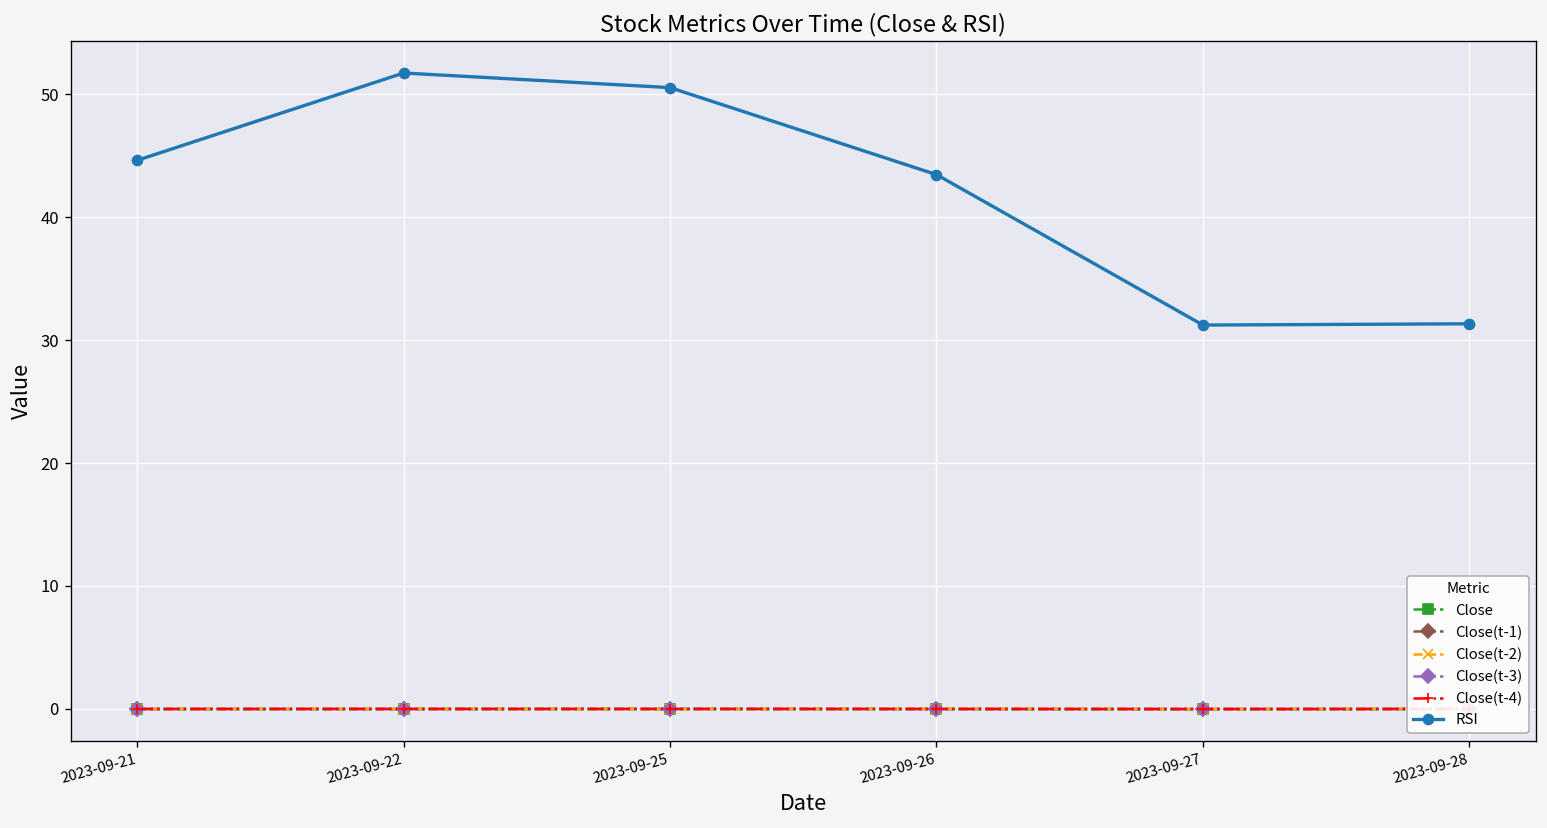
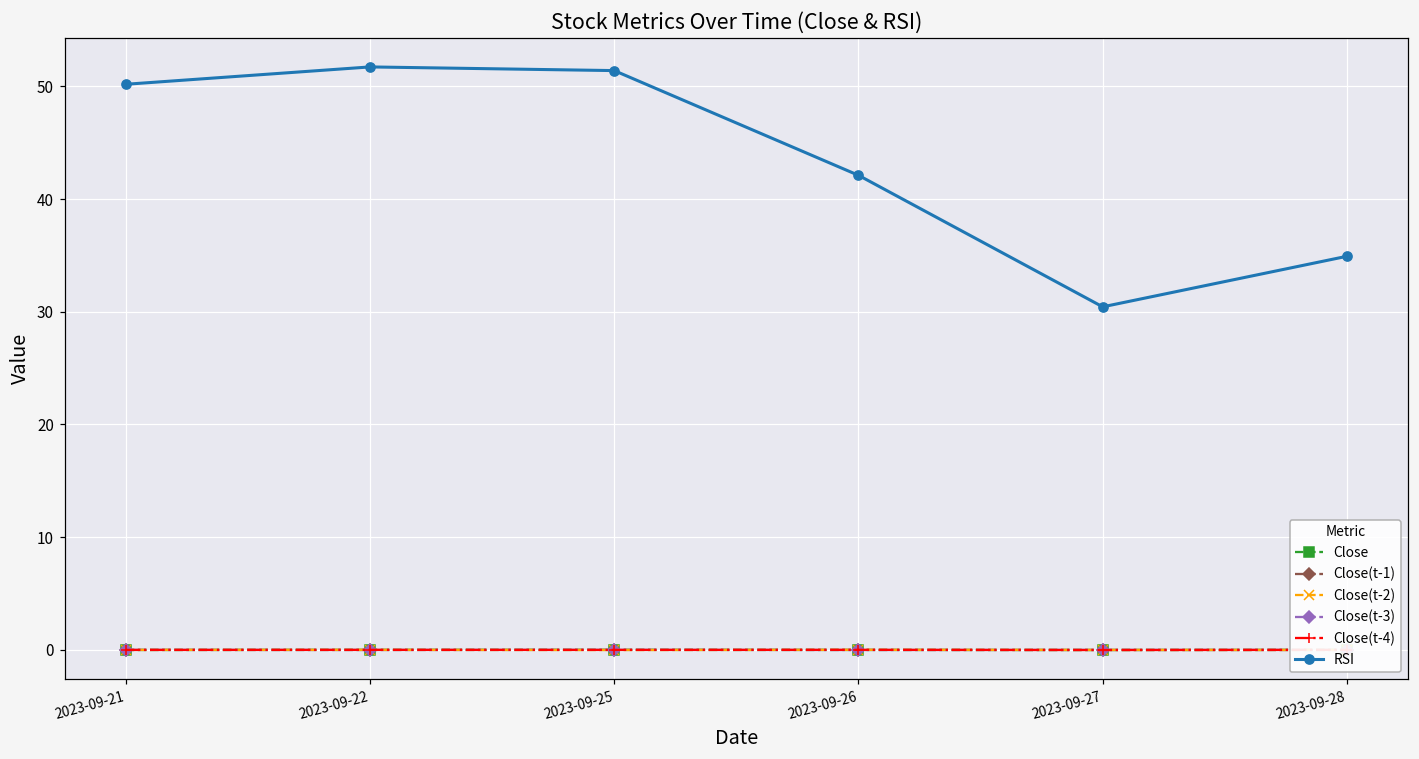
RSI, 2023-09-21: 44.6 -> 50.2
RSI, 2023-09-25: 50.5 -> 51.4
RSI, 2023-09-26: 43.5 -> 42.1
RSI, 2023-09-27: 31.2 -> 30.4
RSI, 2023-09-28: 31.3 -> 34.9
